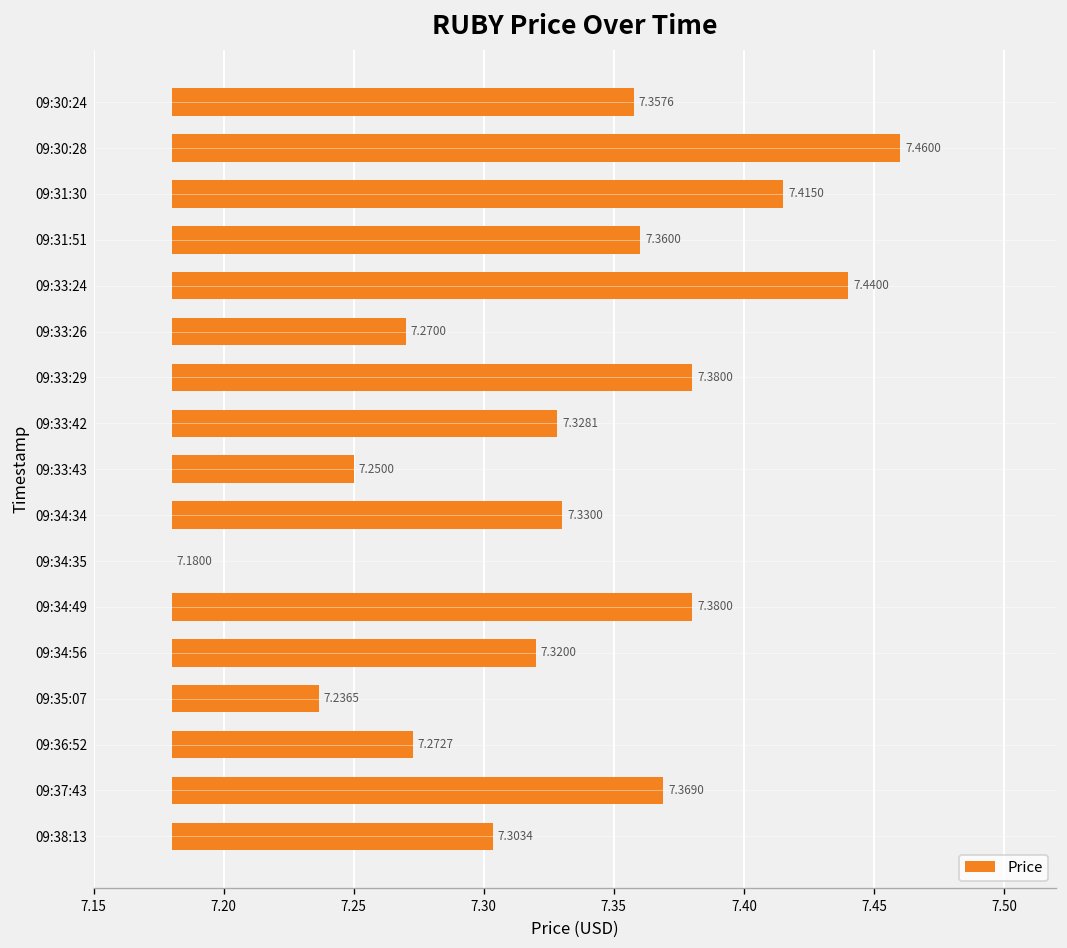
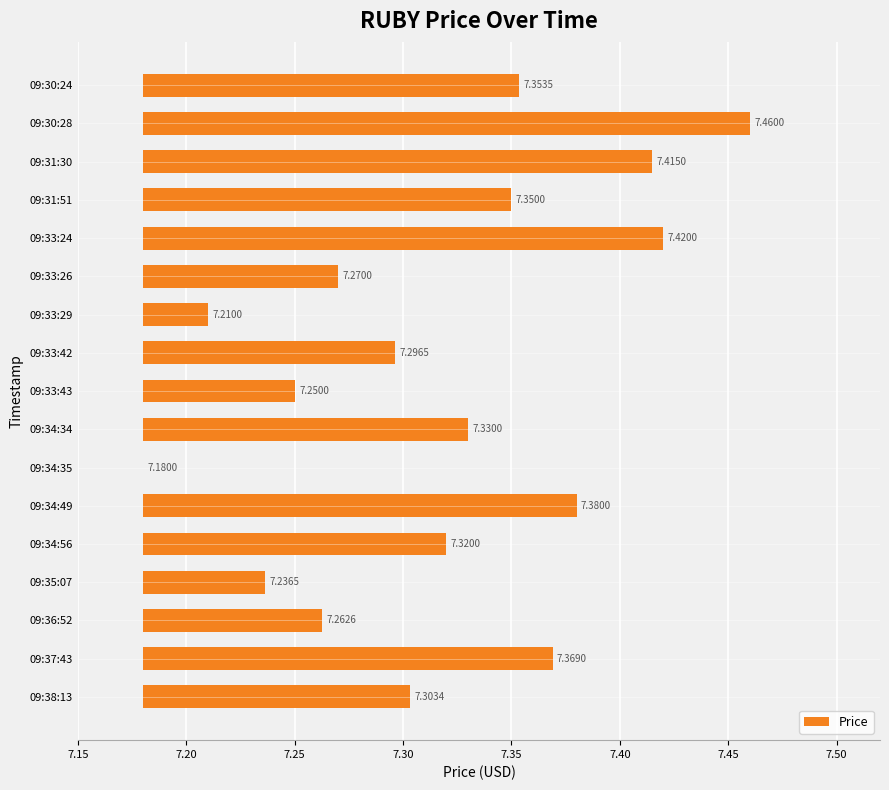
09:30:24: 7.3576 -> 7.3535
09:31:51: 7.3600 -> 7.3500
09:33:24: 7.4400 -> 7.4200
09:33:29: 7.3800 -> 7.2100
09:33:42: 7.3281 -> 7.2965
09:36:52: 7.2727 -> 7.2626
